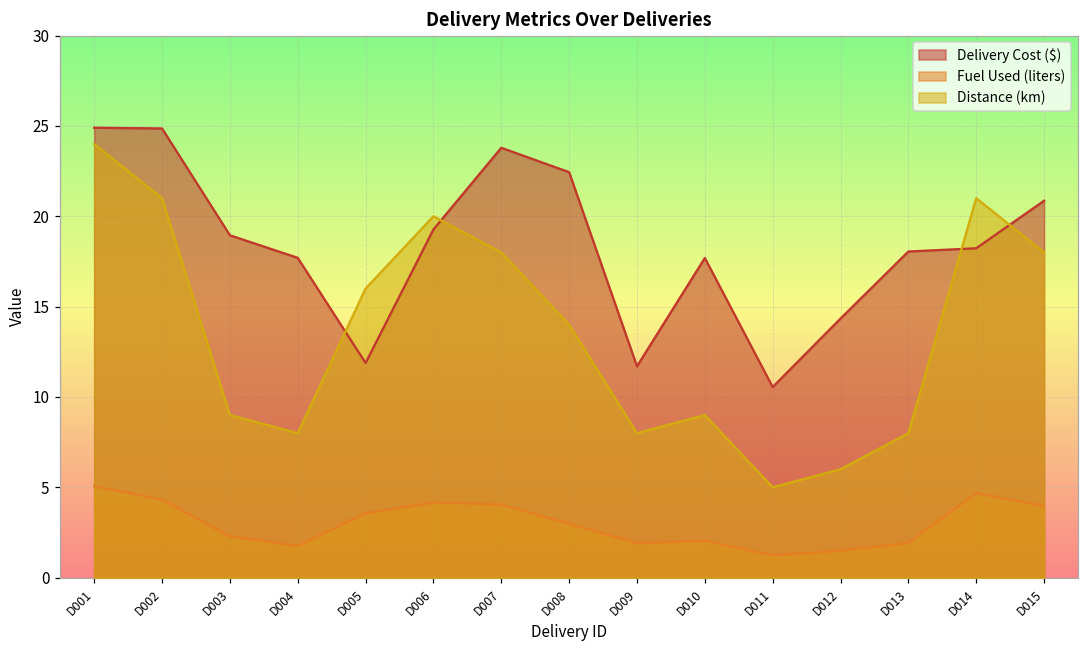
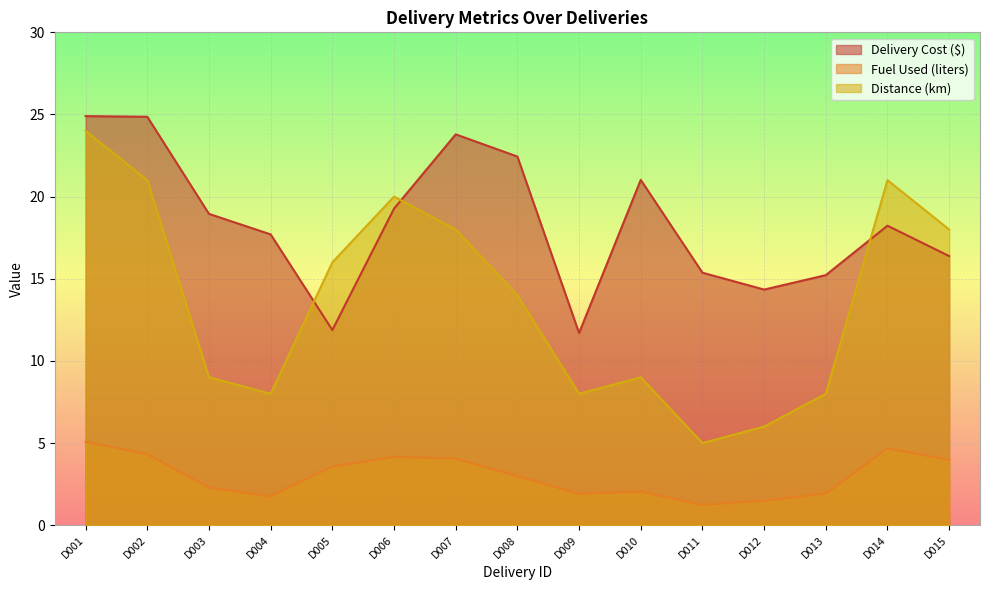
Delivery Cost ($), D010: 17.7 -> 21.0
Delivery Cost ($), D011: 10.6 -> 15.4
Delivery Cost ($), D013: 18.1 -> 15.2
Delivery Cost ($), D015: 20.9 -> 16.4
